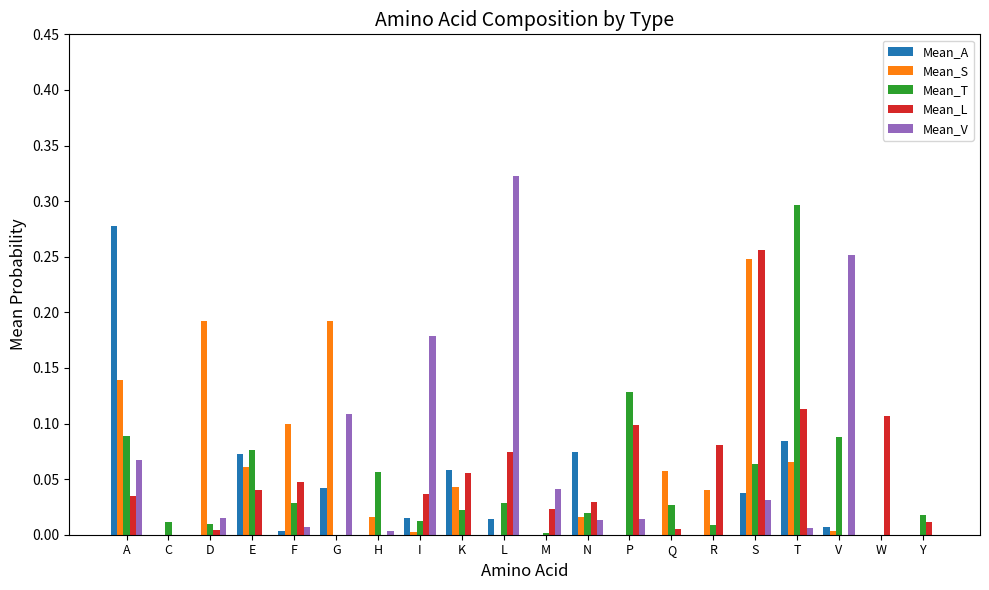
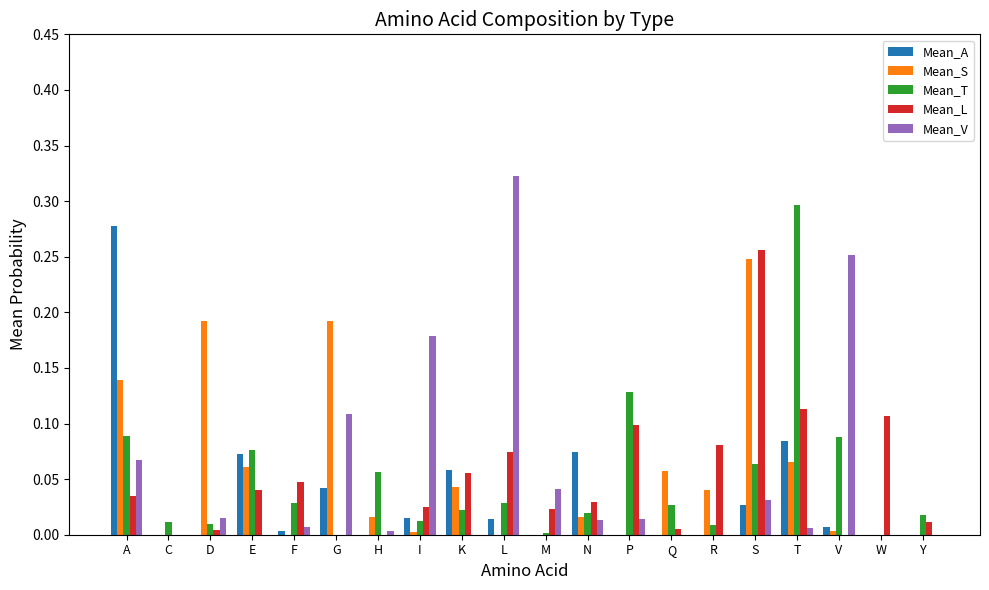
Mean_S, F: 0.1 -> 0.0
Mean_L, I: 0.037 -> 0.025
Mean_A, S: 0.037 -> 0.027
